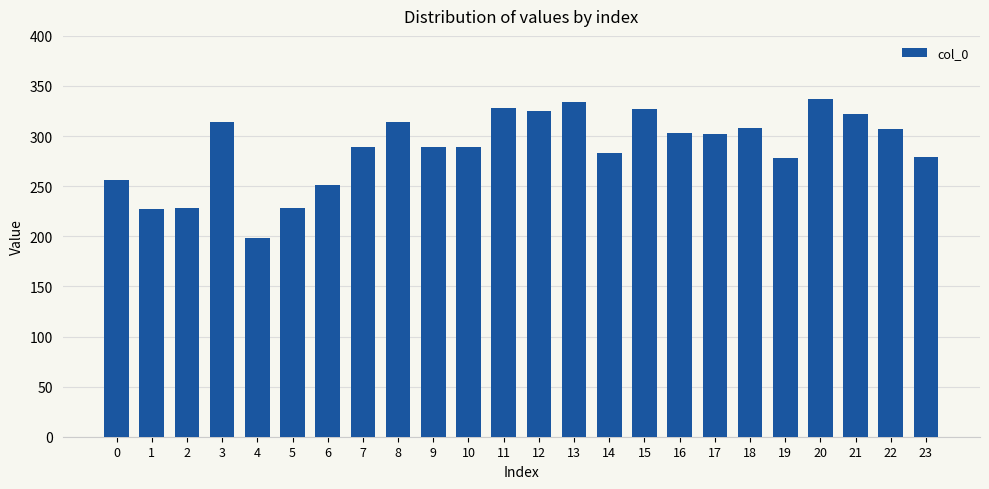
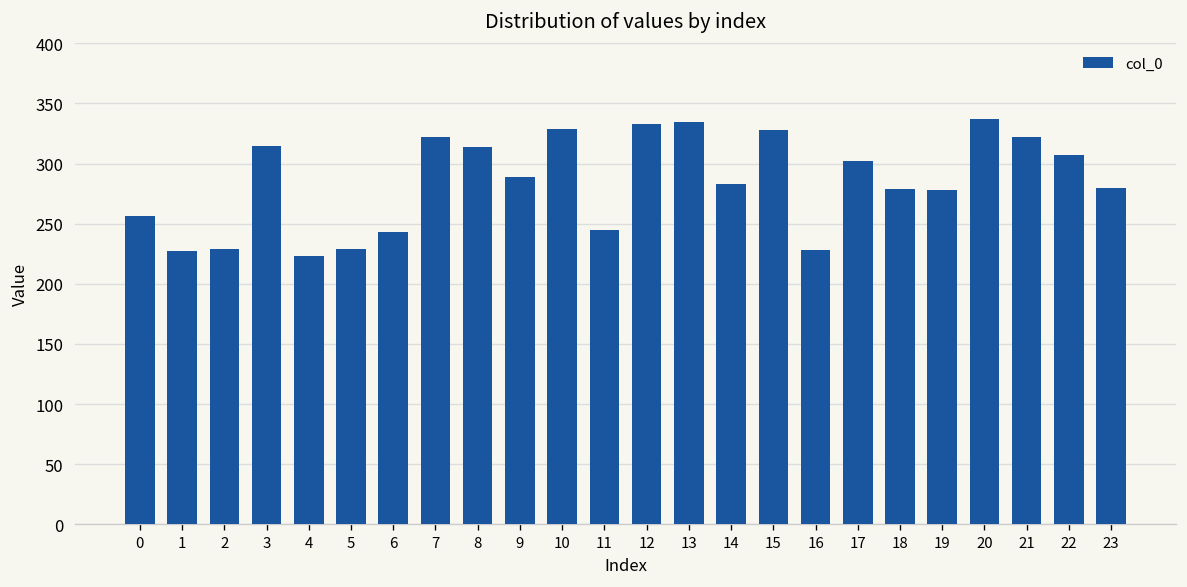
4: 199 -> 223
6: 251 -> 243
7: 289 -> 322
10: 289 -> 329
11: 328 -> 244
12: 325 -> 333
16: 303 -> 228
18: 308 -> 278
